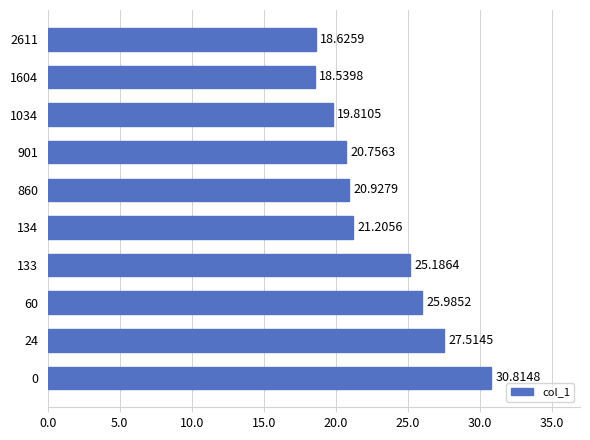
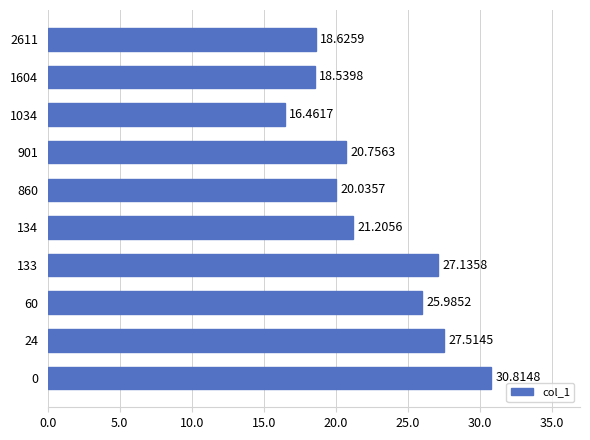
1034: 19.8105 -> 16.4617
860: 20.9279 -> 20.0357
133: 25.1864 -> 27.1358
